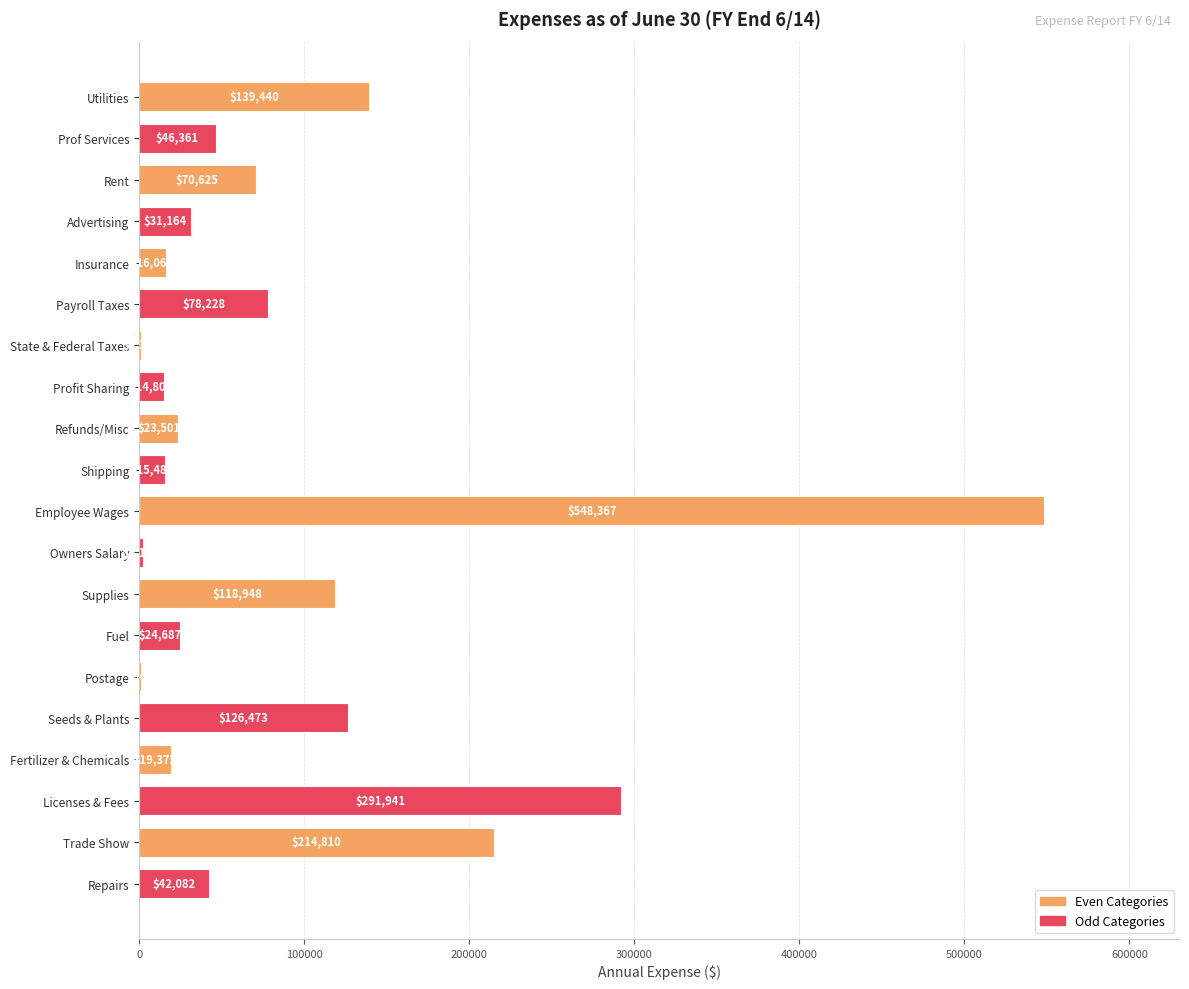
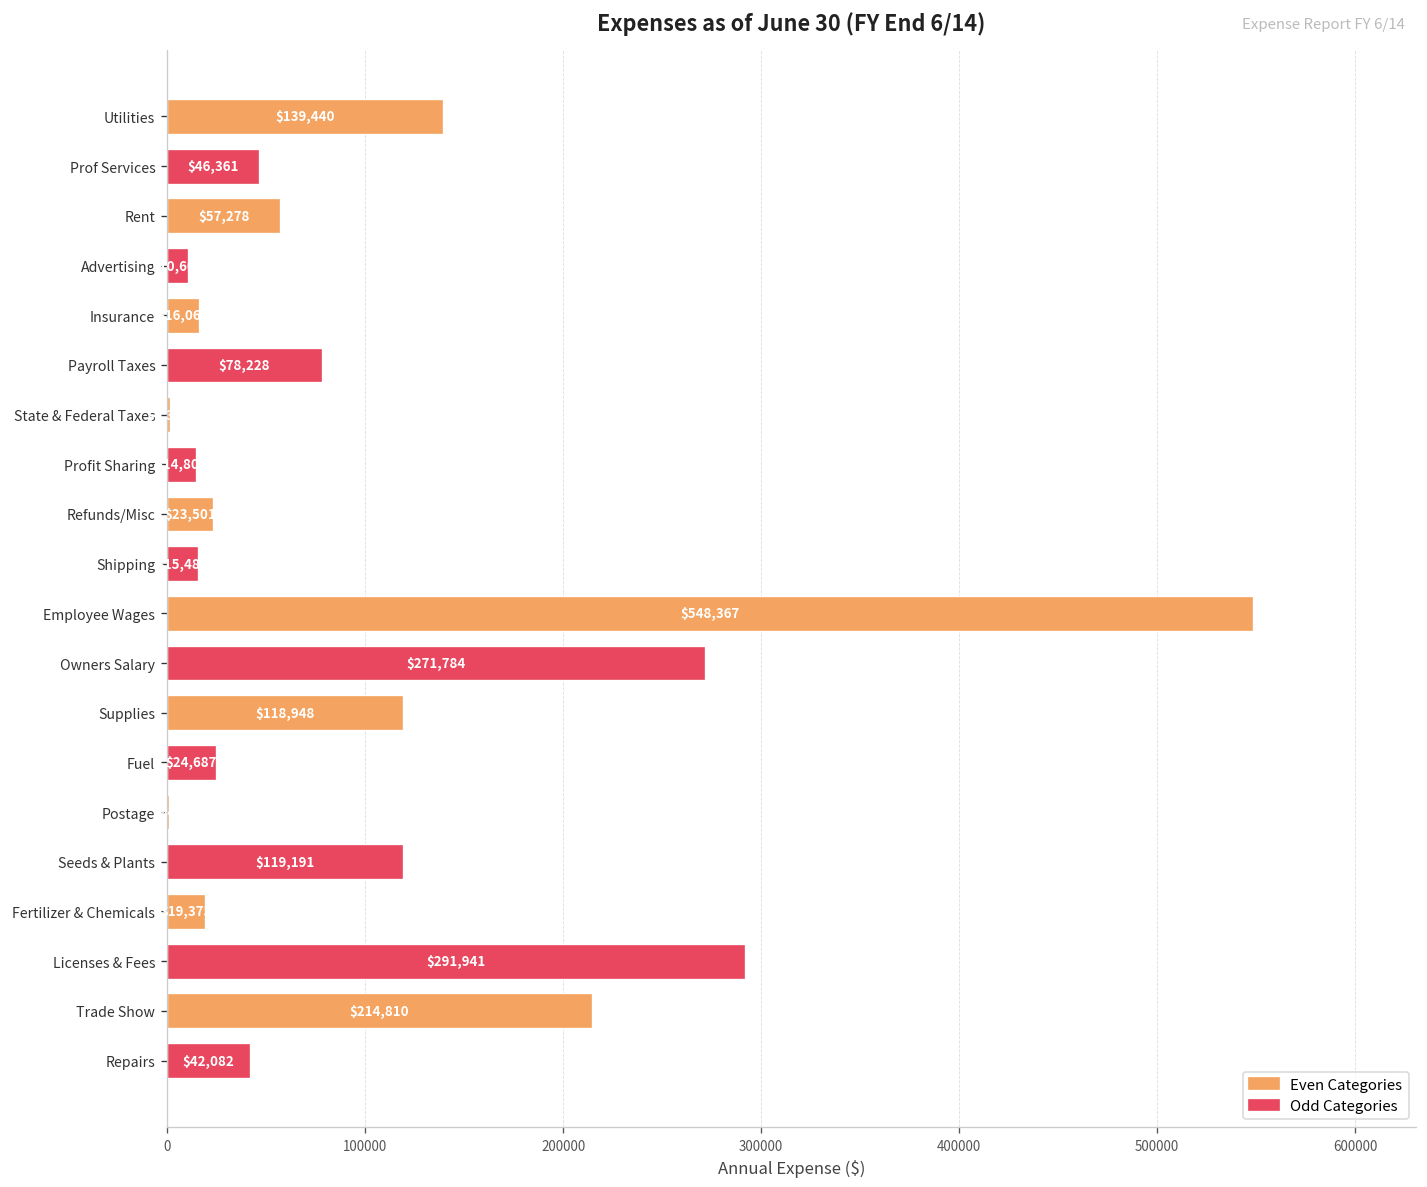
Rent: $70,625 -> $57,278
Advertising: 31000 -> 11000
Owners Salary: 2000 -> 272000
Seeds & Plants: $126,473 -> $119,191
